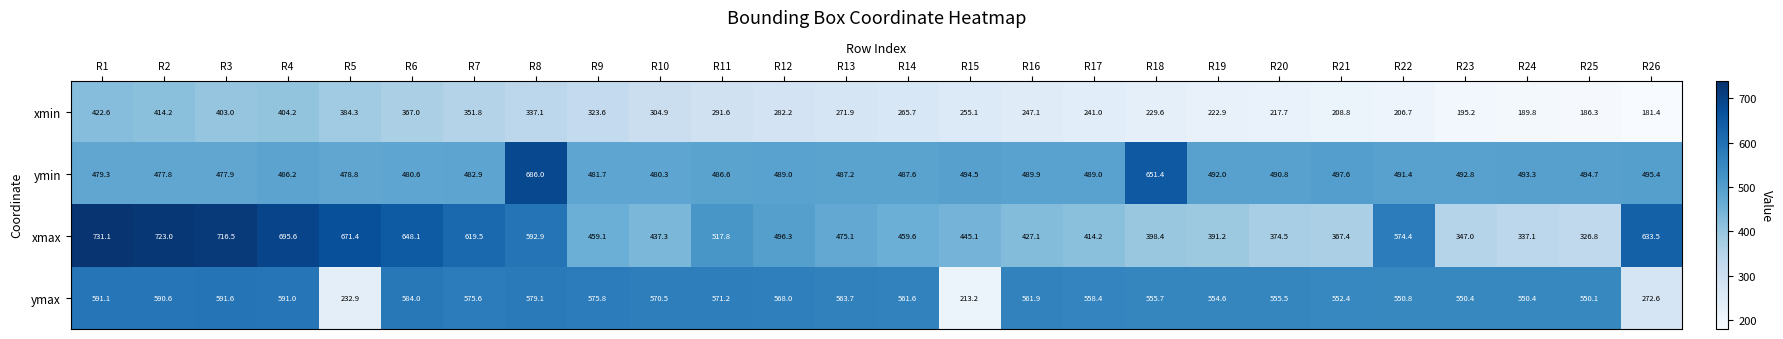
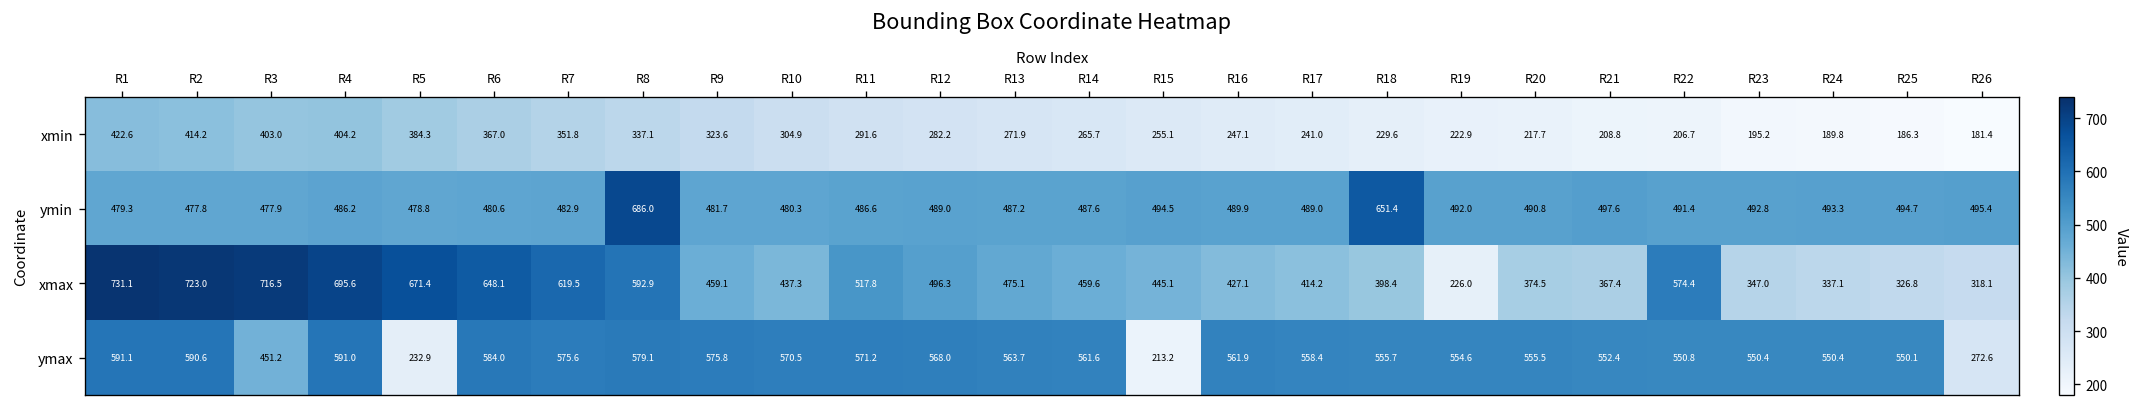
xmax, R19: 391.2 -> 226.0
xmax, R26: 633.5 -> 318.1
ymax, R3: 591.6 -> 451.2
